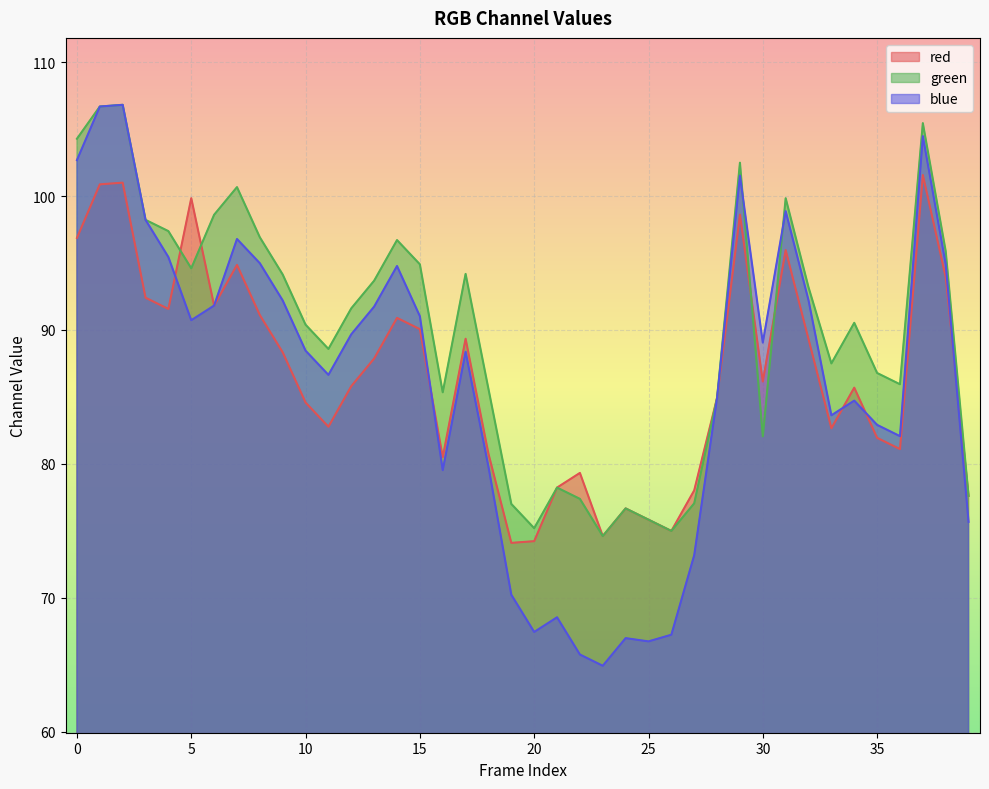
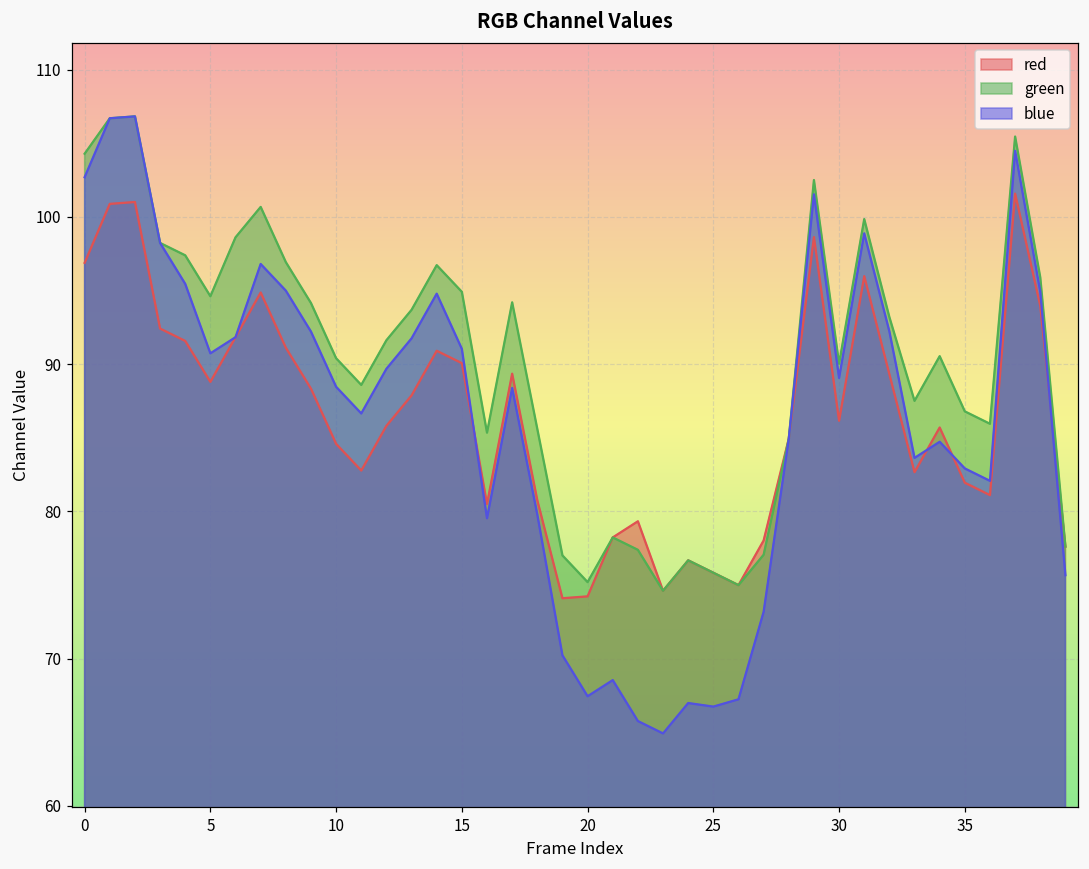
red, 5: 99.8 -> 88.8
green, 30: 82.1 -> 90.0
